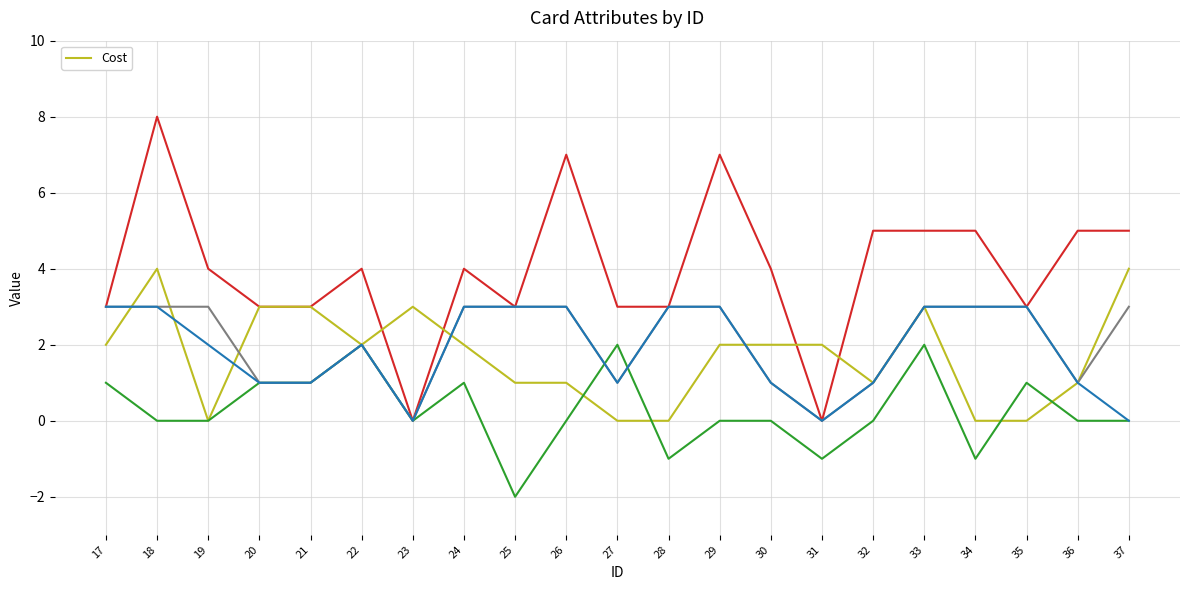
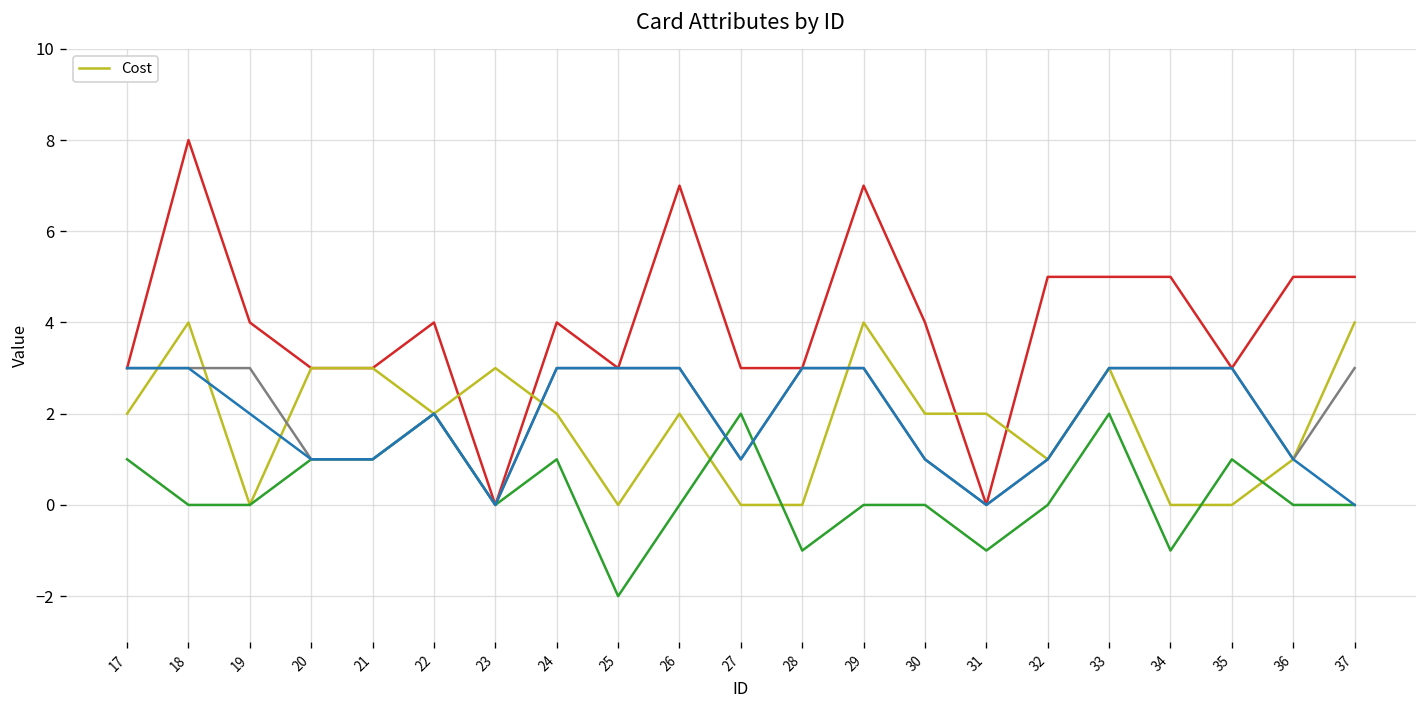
Cost, 25: 1 -> 0
Cost, 26: 1 -> 2
Cost, 29: 2 -> 4
